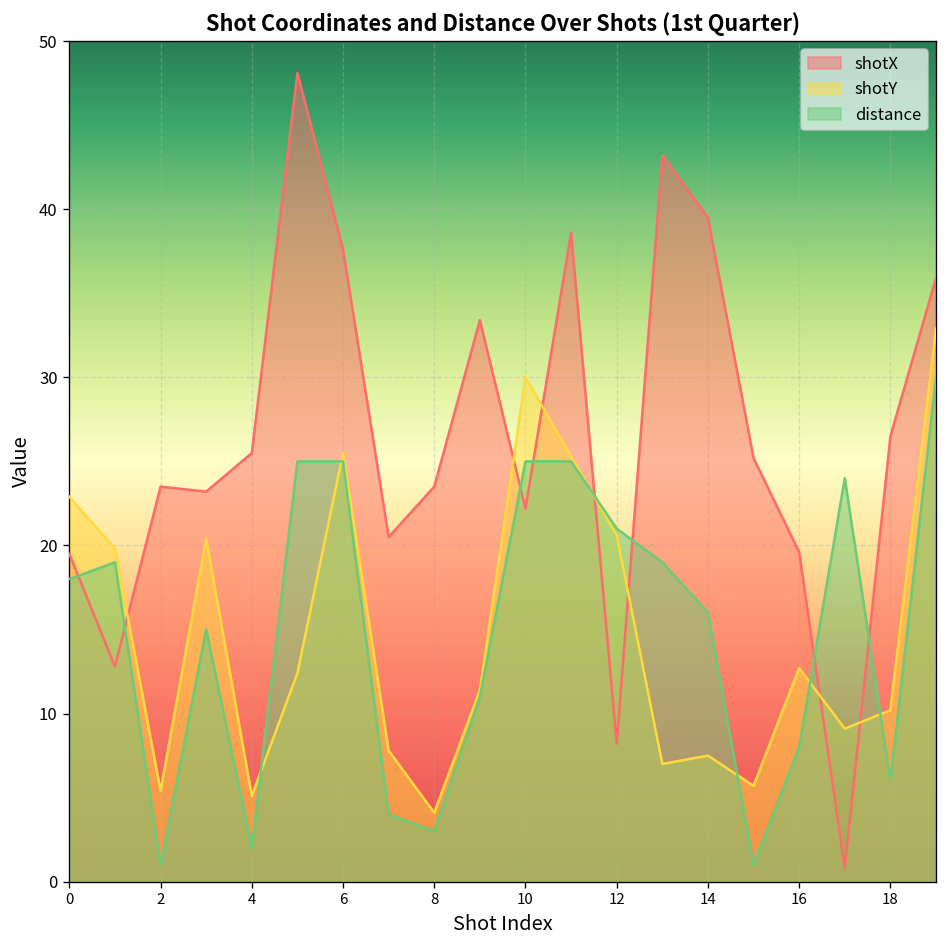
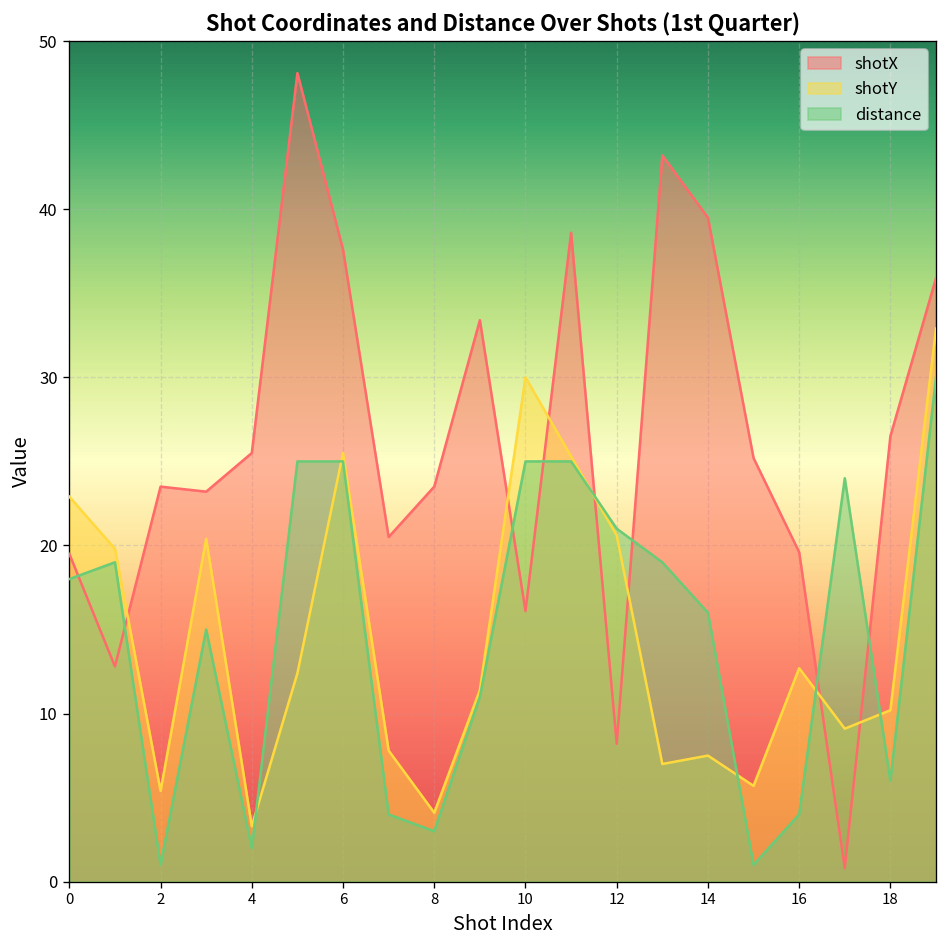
shotY, 4: 5.1 -> 3.3
shotX, 10: 22.2 -> 16.1
distance, 16: 8 -> 4
